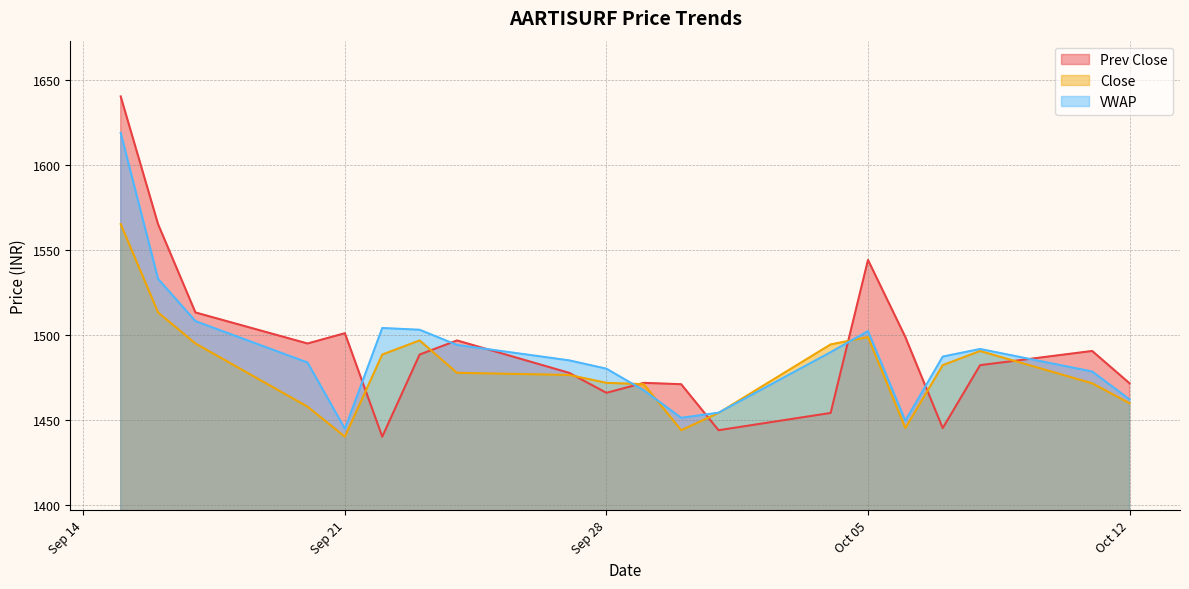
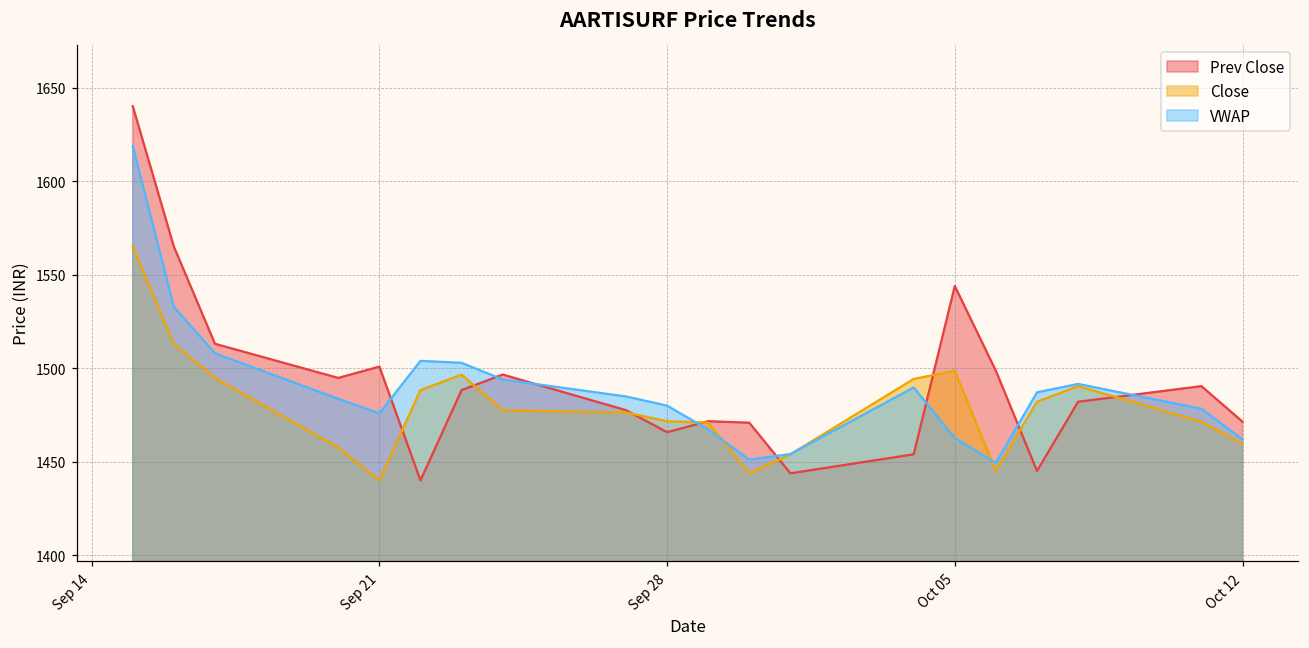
VWAP, Sep 21: 1445 -> 1476
VWAP, Oct 05: 1502 -> 1463
